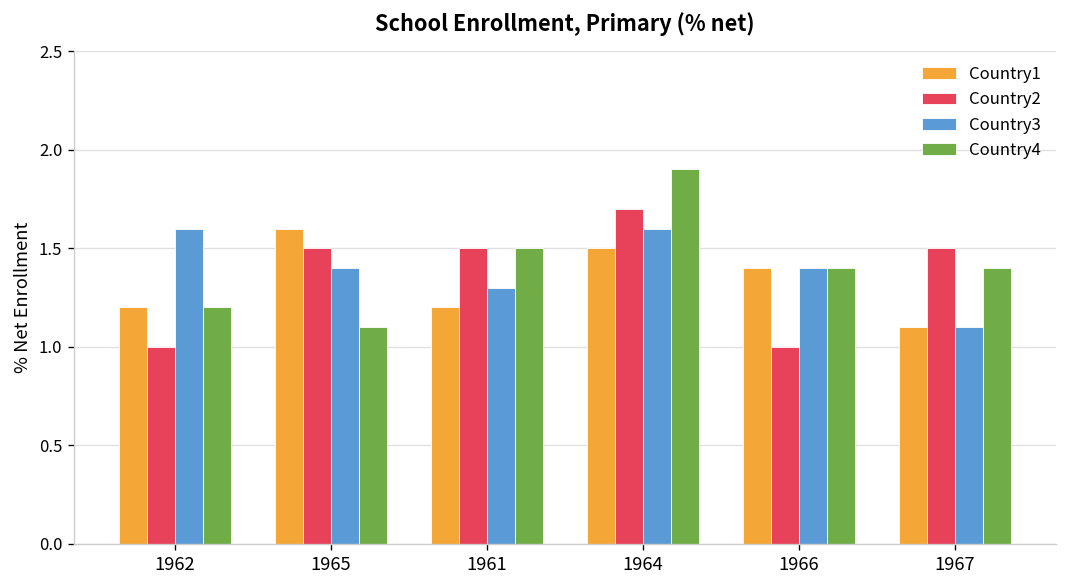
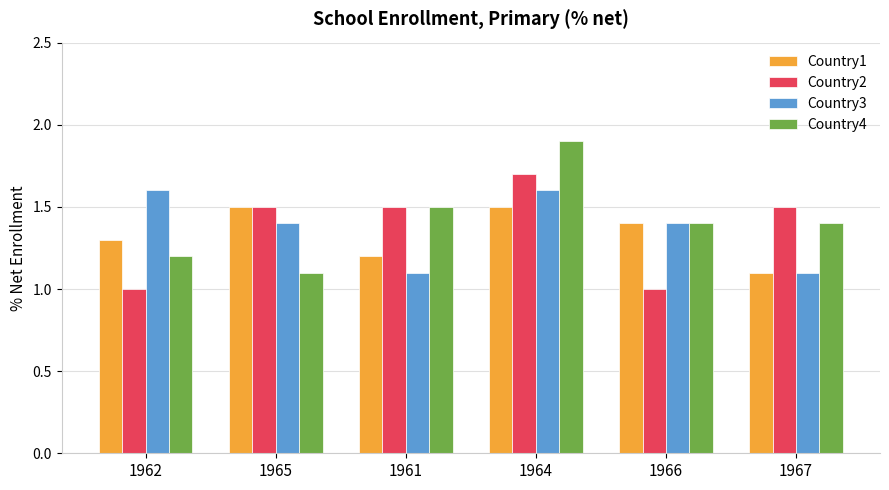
Country1, 1962: 1.2 -> 1.3
Country1, 1965: 1.6 -> 1.5
Country3, 1961: 1.3 -> 1.1
